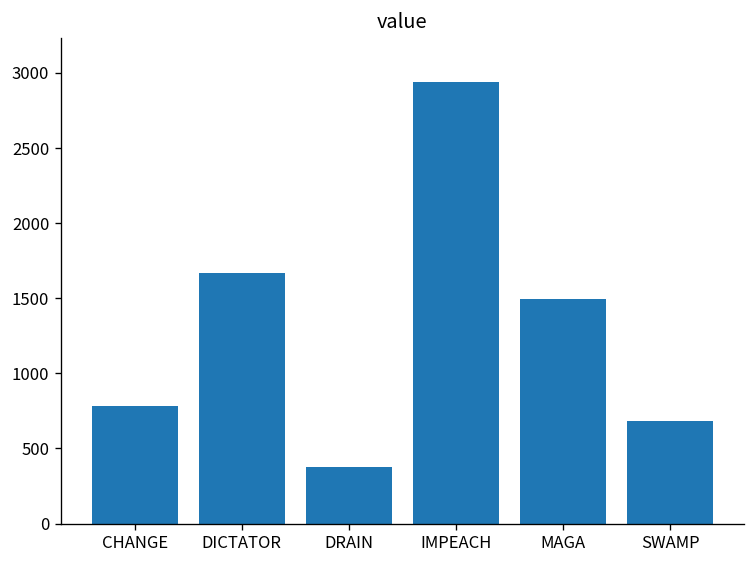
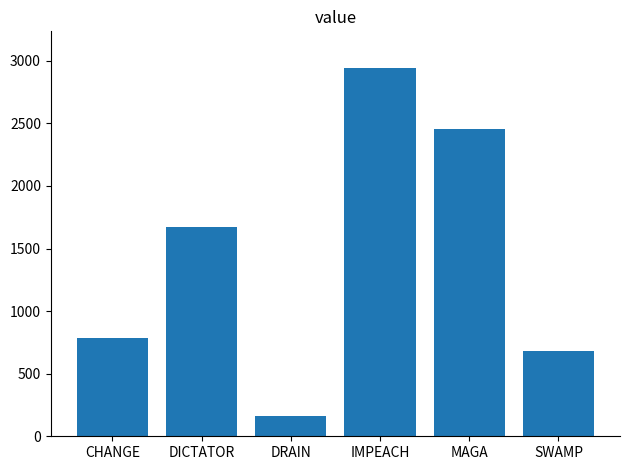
DRAIN: 380 -> 160
MAGA: 1500 -> 2460
